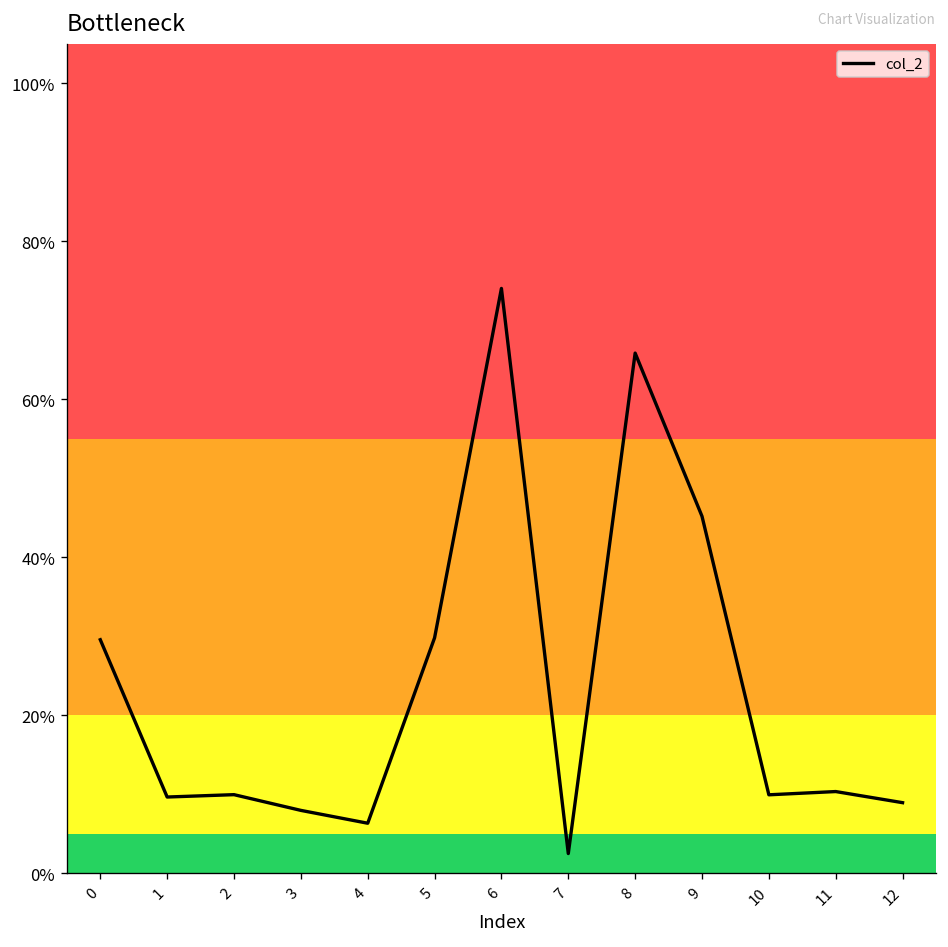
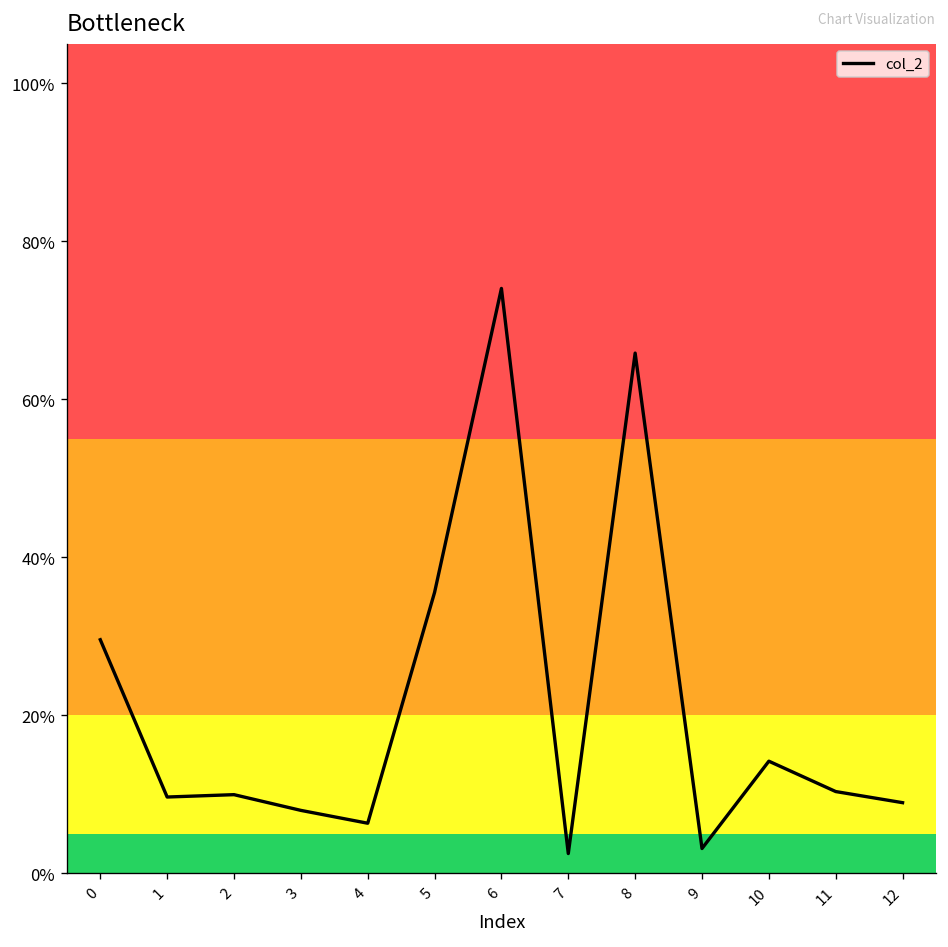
5: 30% -> 36%
9: 45% -> 3%
10: 10% -> 14%
